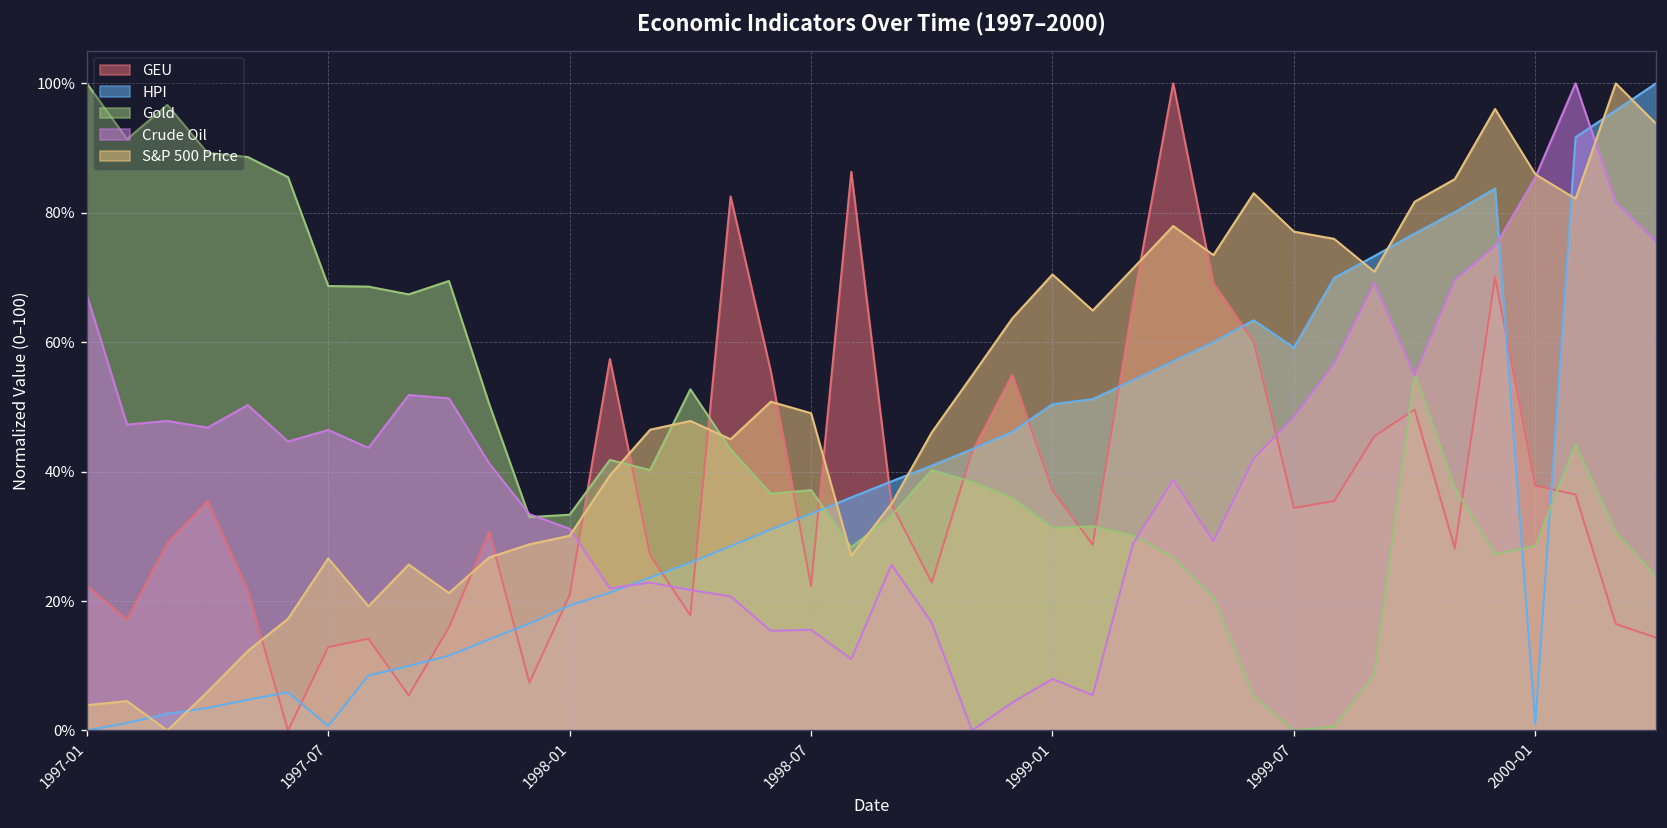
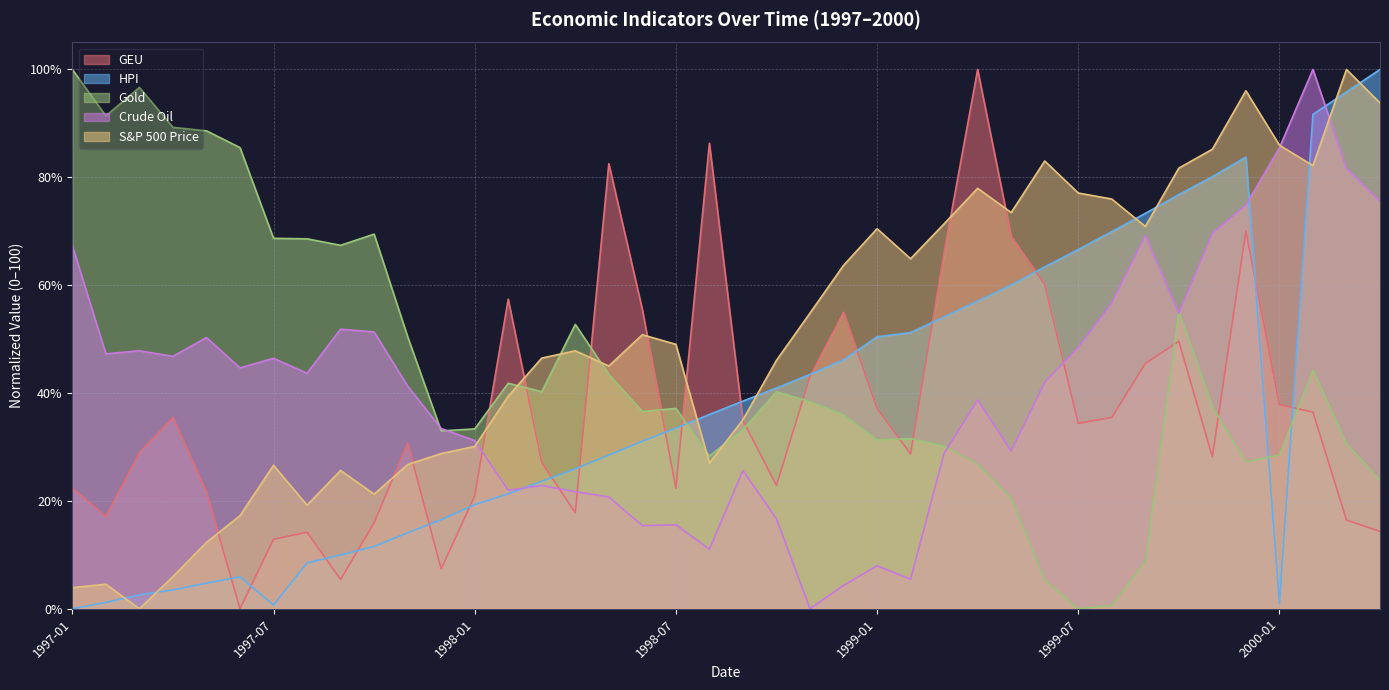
HPI, 1999-07: 59% -> 67%
